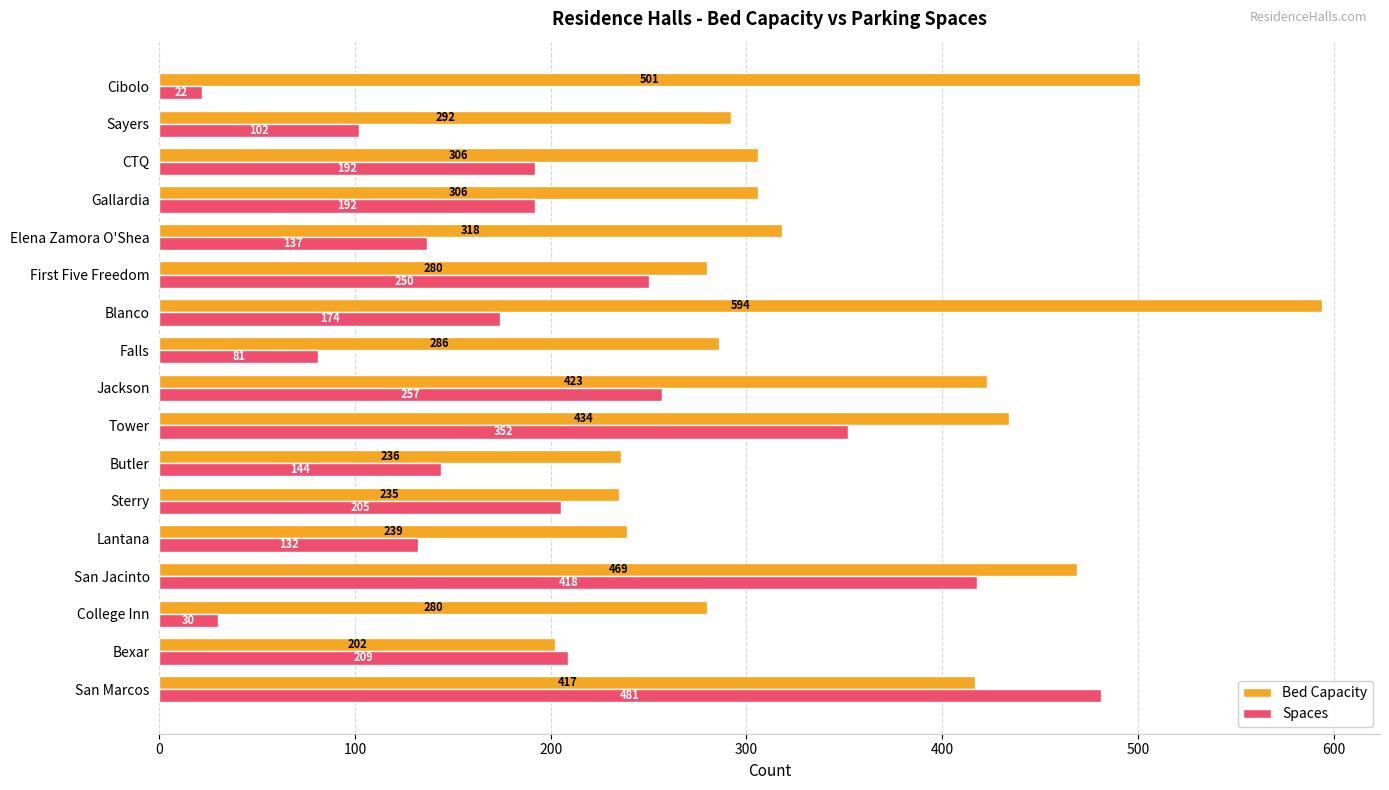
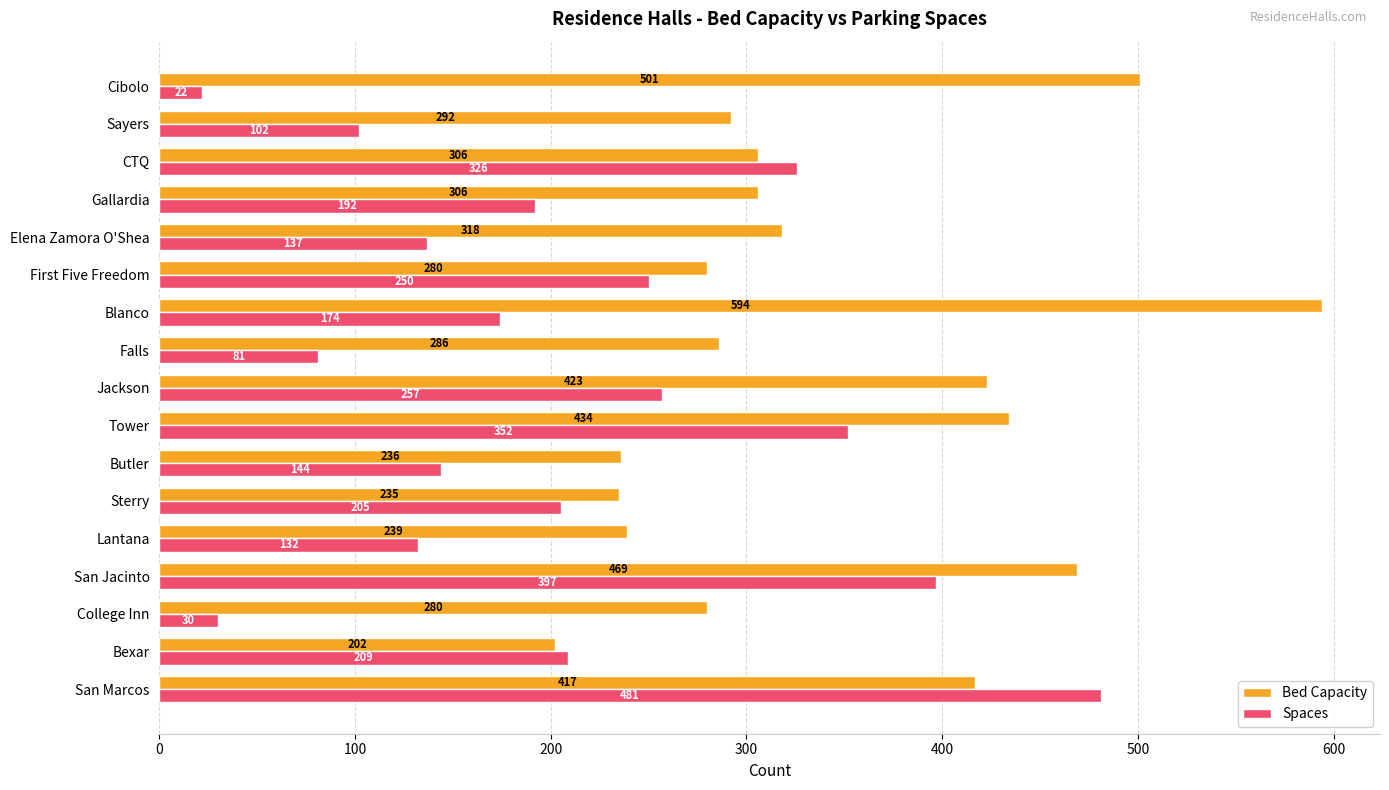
Spaces, CTQ: 192 -> 326
Spaces, San Jacinto: 418 -> 397
